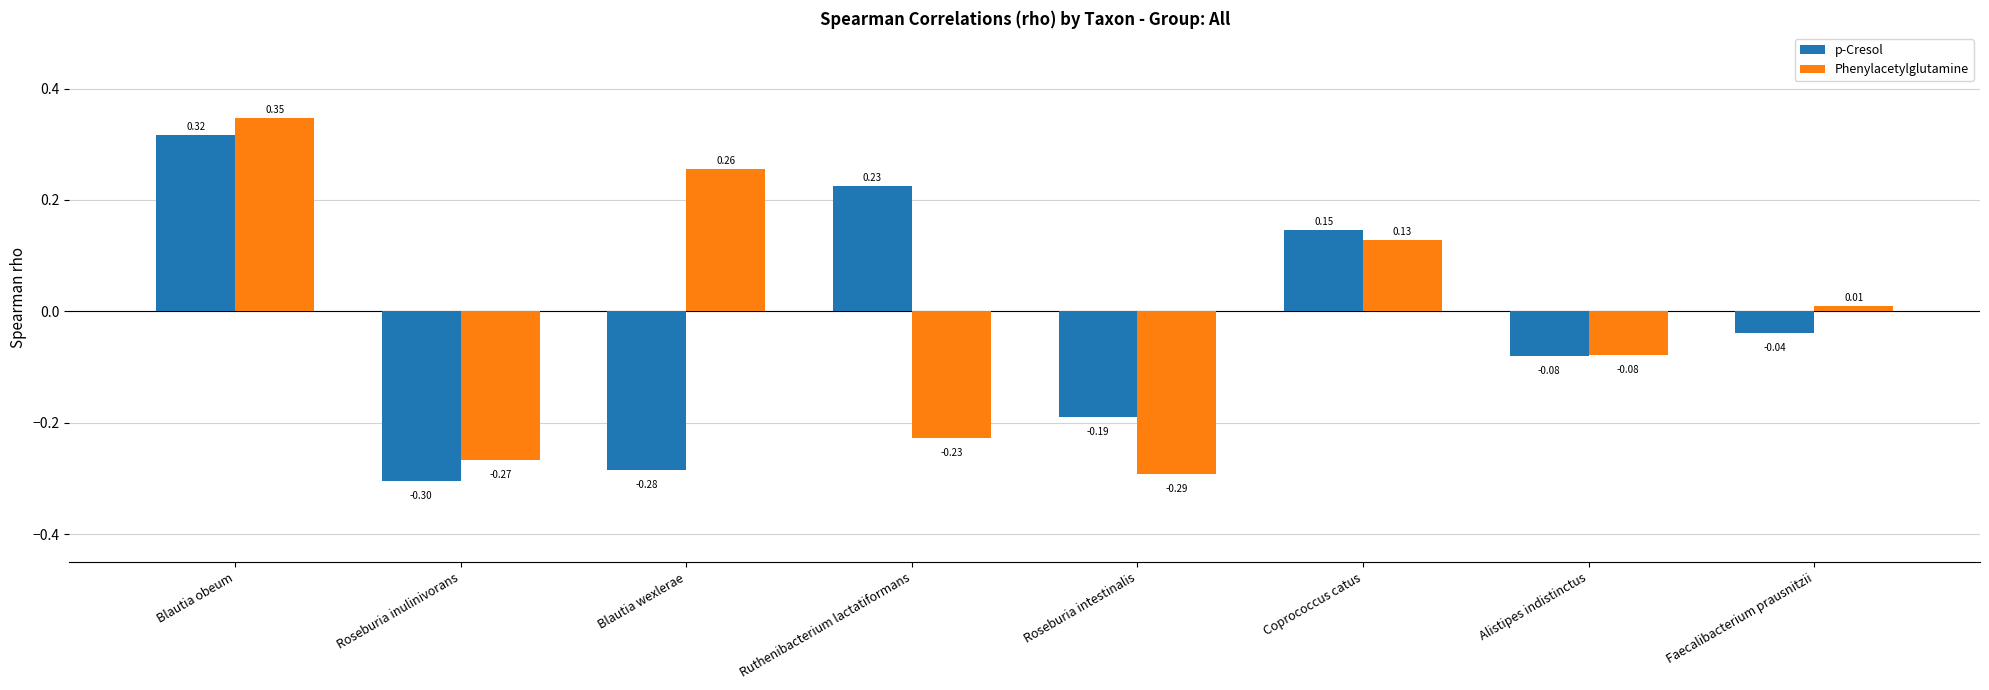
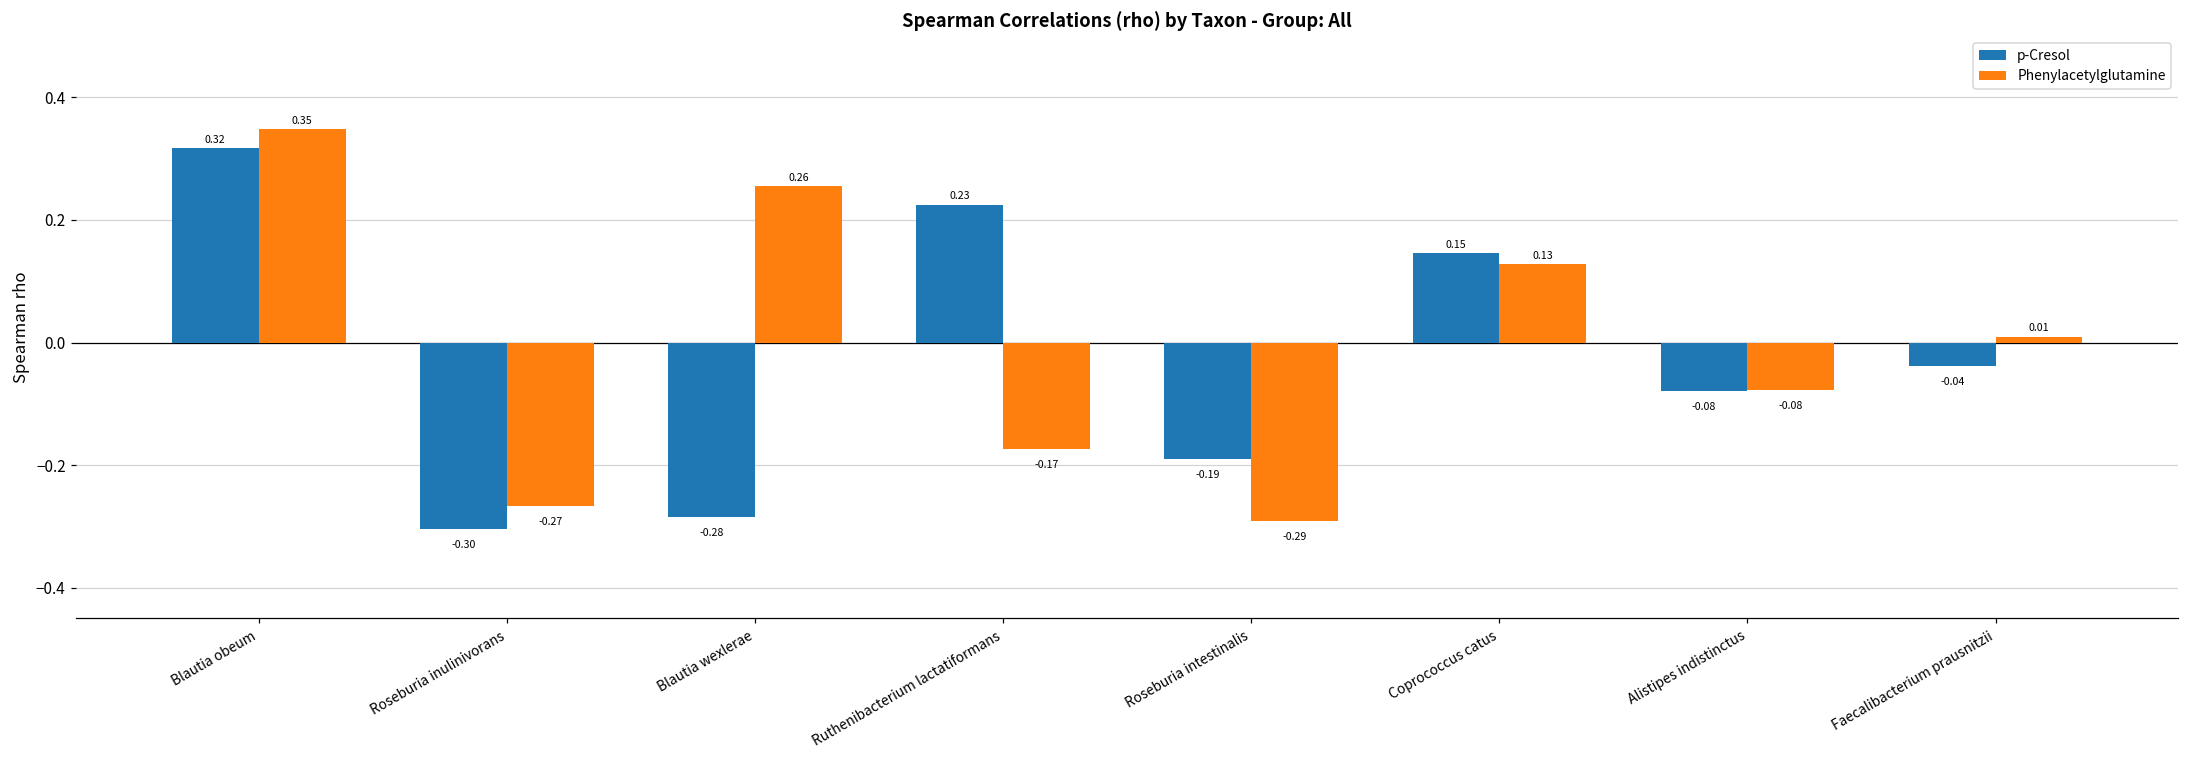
Phenylacetylglutamine, Ruthenibacterium lactatiformans: -0.23 -> -0.17
